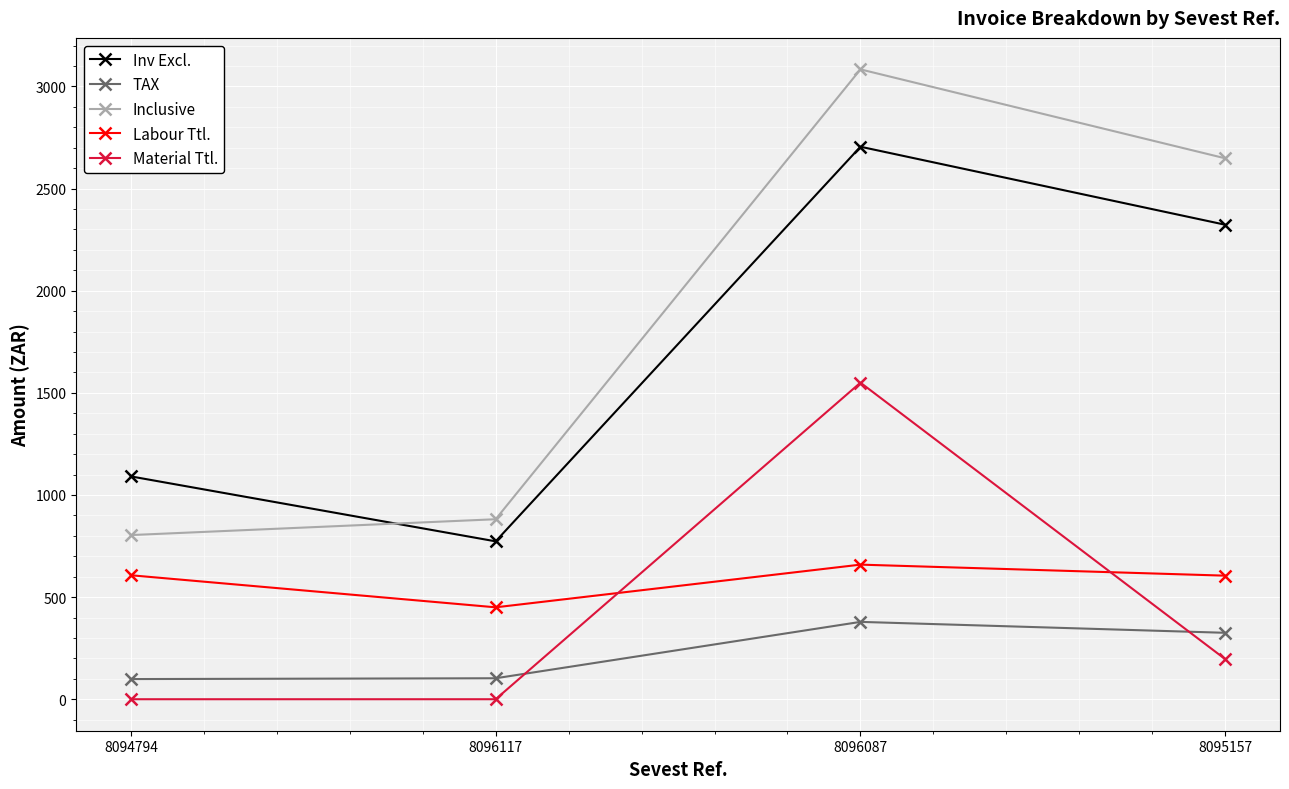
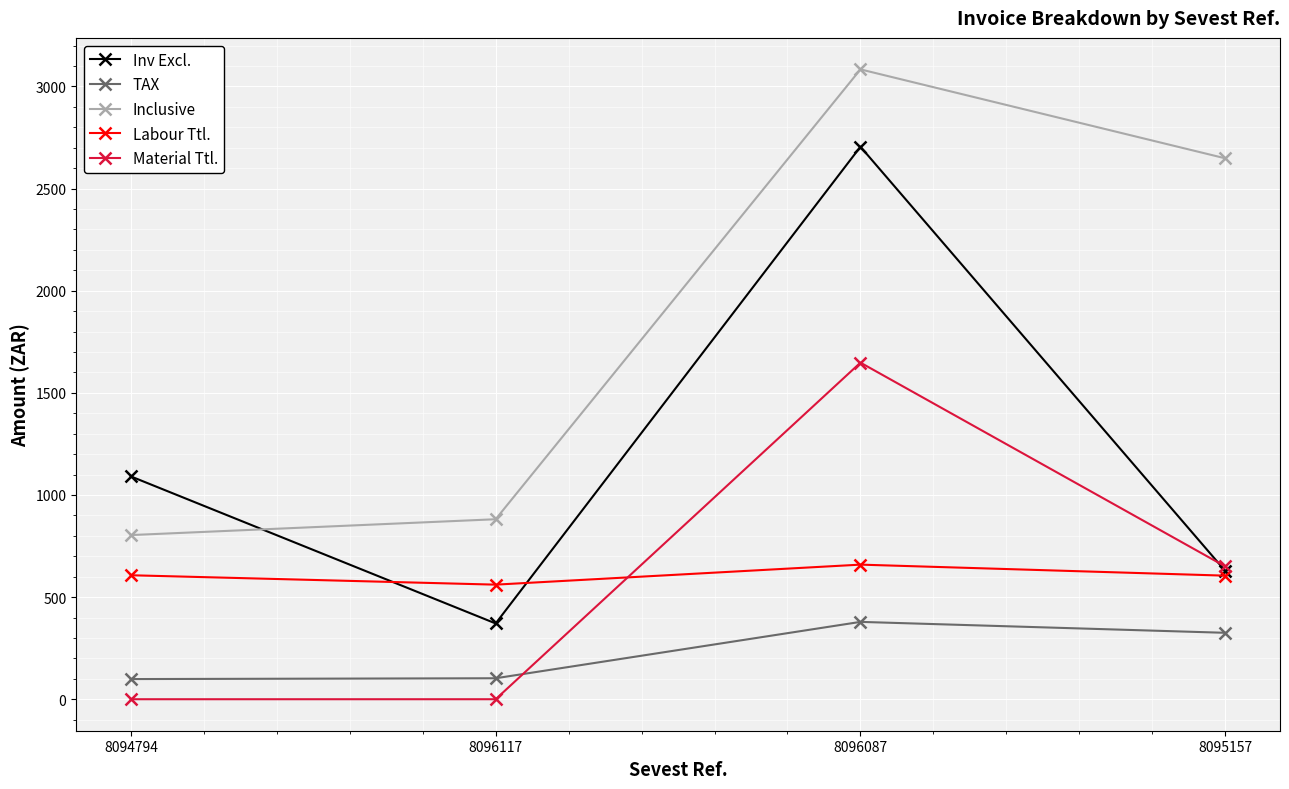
Inv Excl., 8096117: 770 -> 370
Labour Ttl., 8096117: 450 -> 560
Material Ttl., 8096087: 1550 -> 1650
Inv Excl., 8095157: 2320 -> 630
Material Ttl., 8095157: 200 -> 650
